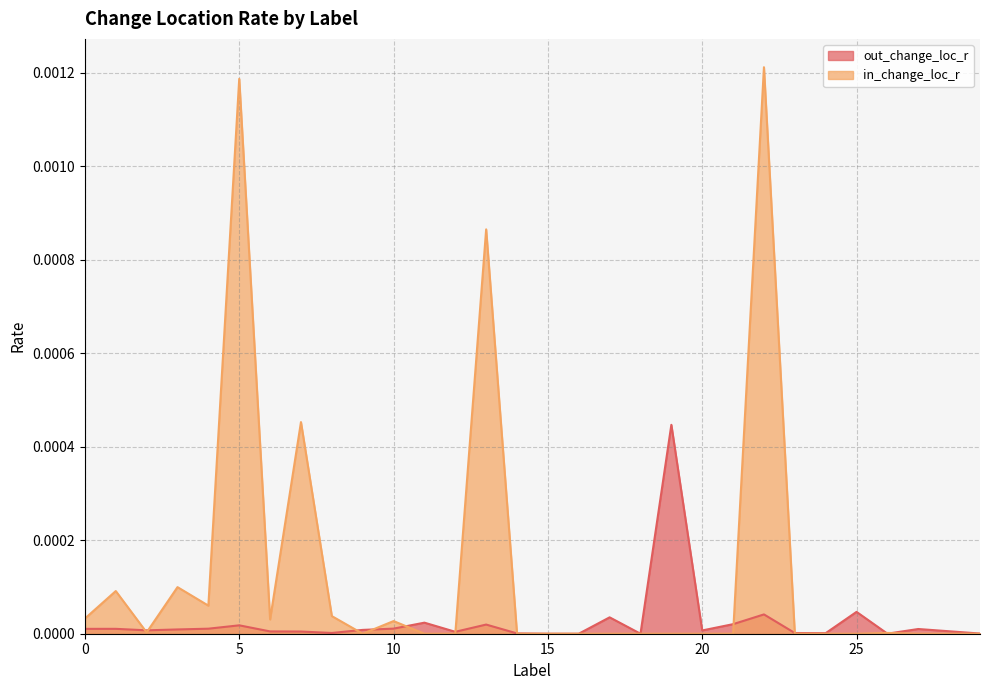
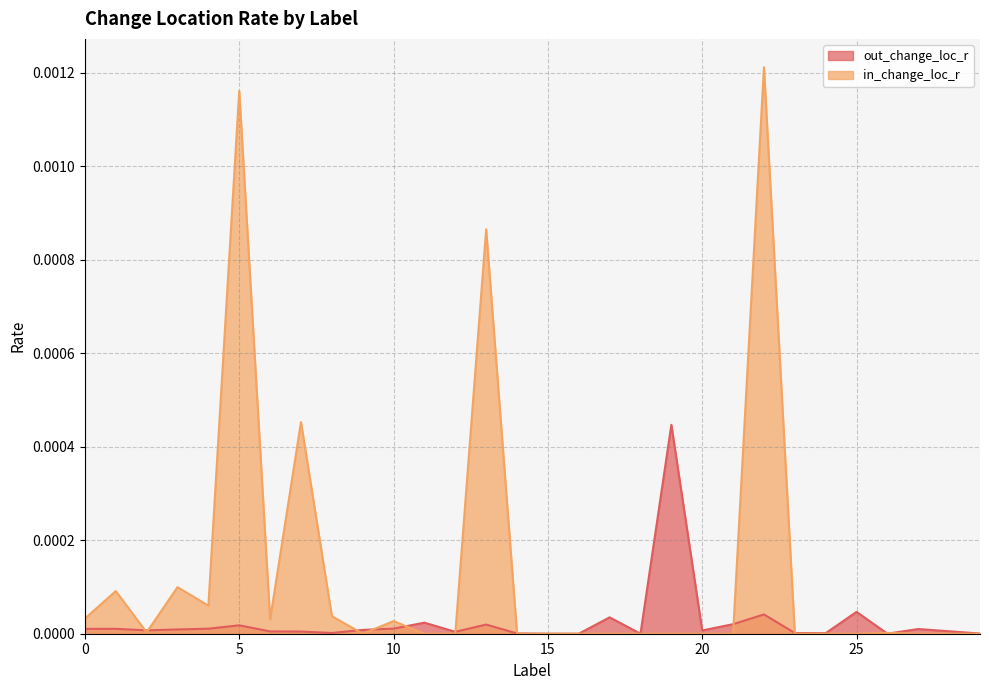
in_change_loc_r, 5: 0.00119 -> 0.00116
